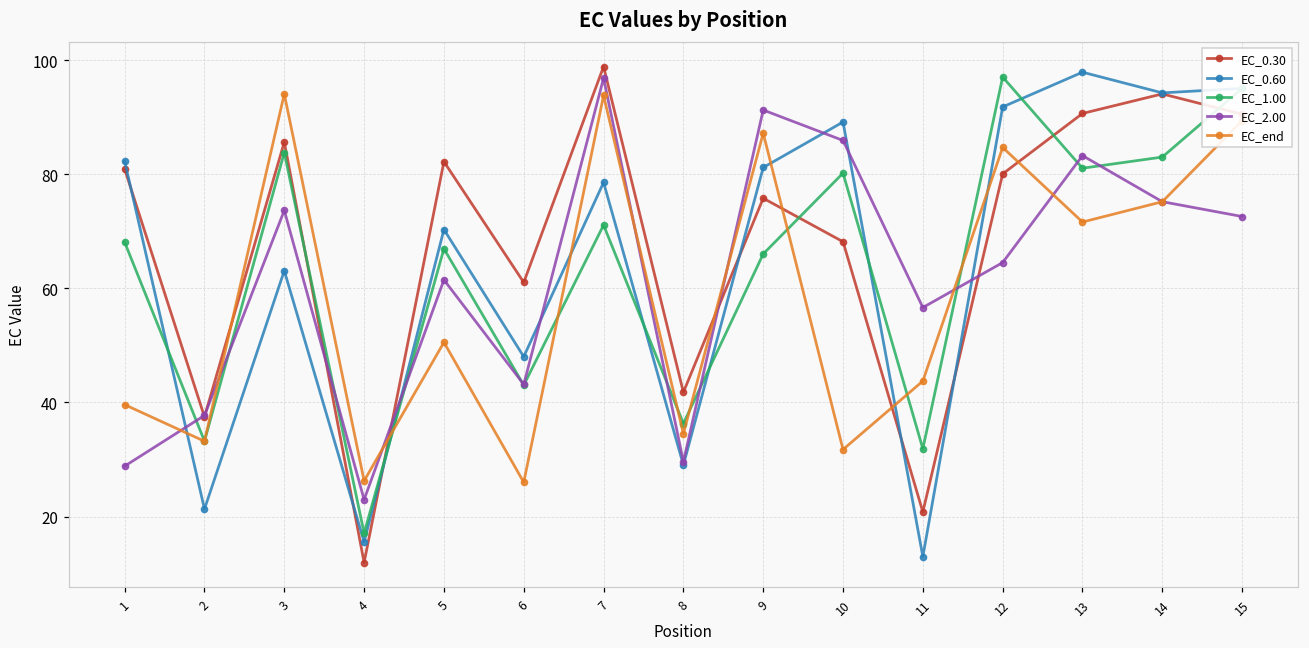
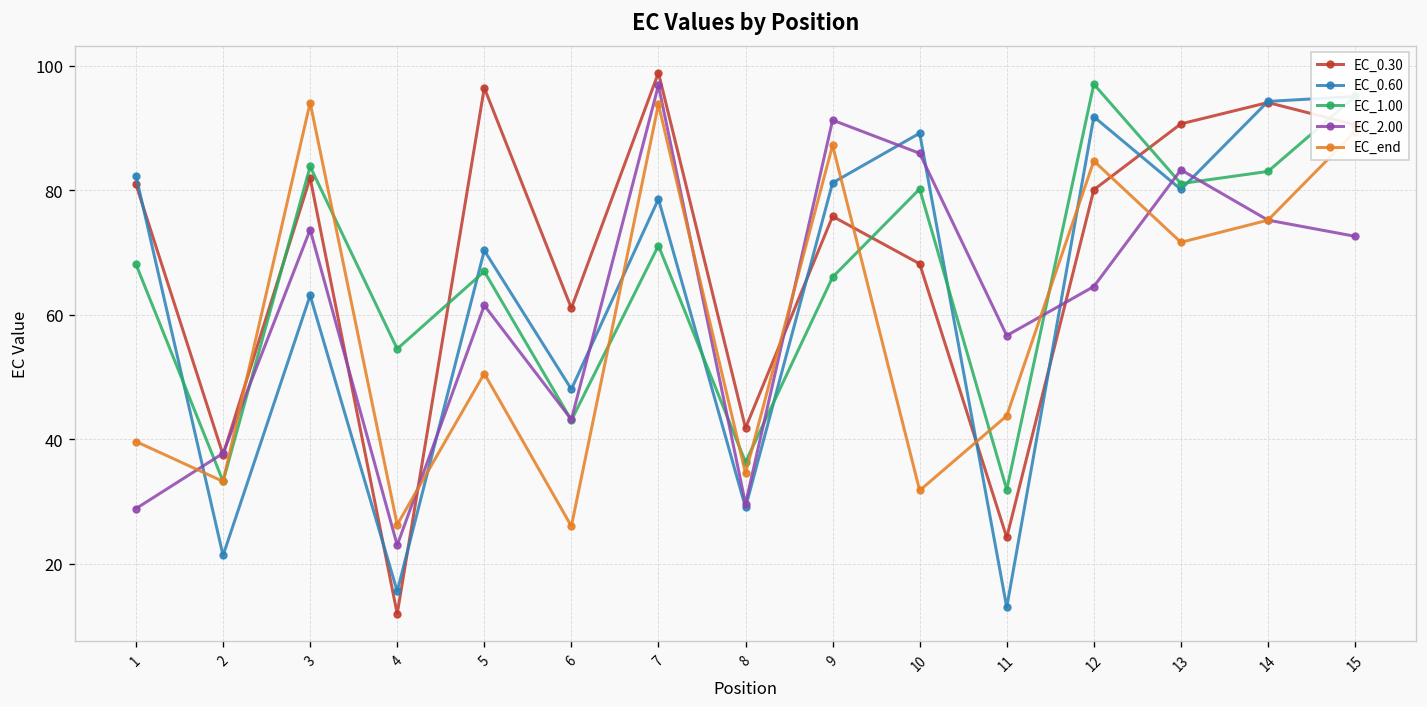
EC_0.30, 3: 86 -> 82
EC_1.00, 4: 17 -> 55
EC_0.30, 5: 82 -> 96
EC_0.30, 11: 21 -> 24
EC_0.60, 13: 98 -> 80
